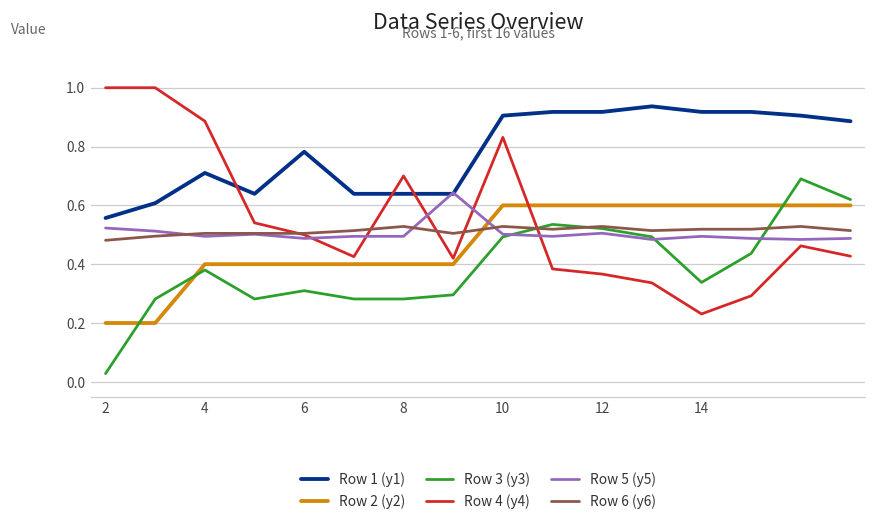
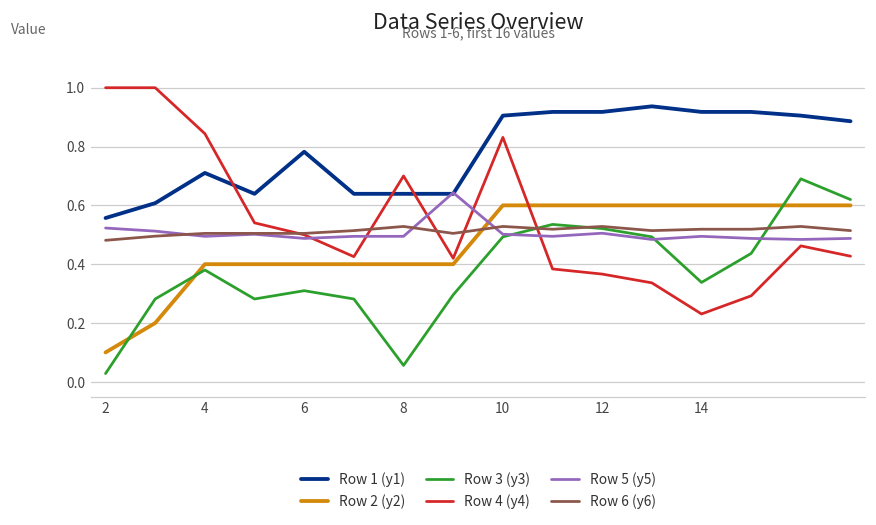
Row 2 (y2), 2: 0.2 -> 0.1
Row 4 (y4), 4: 0.89 -> 0.84
Row 3 (y3), 8: 0.28 -> 0.06
